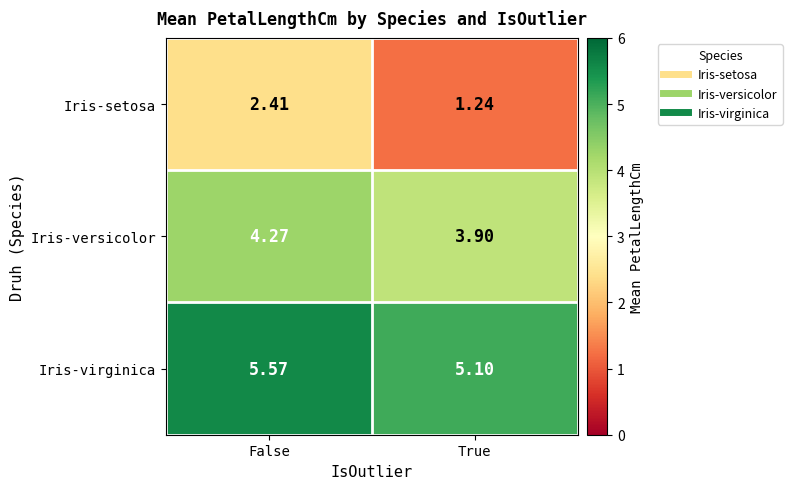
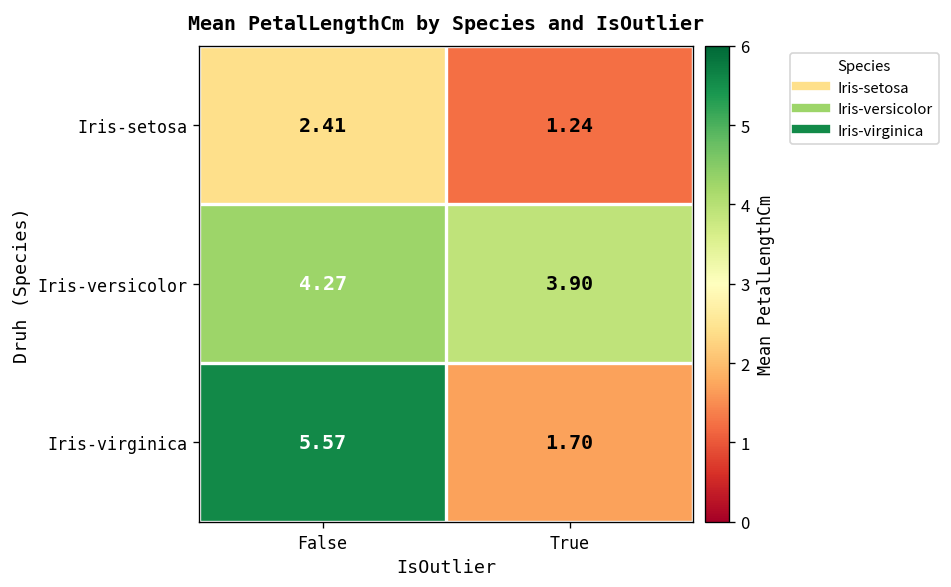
Iris-virginica, True: 5.10 -> 1.70
